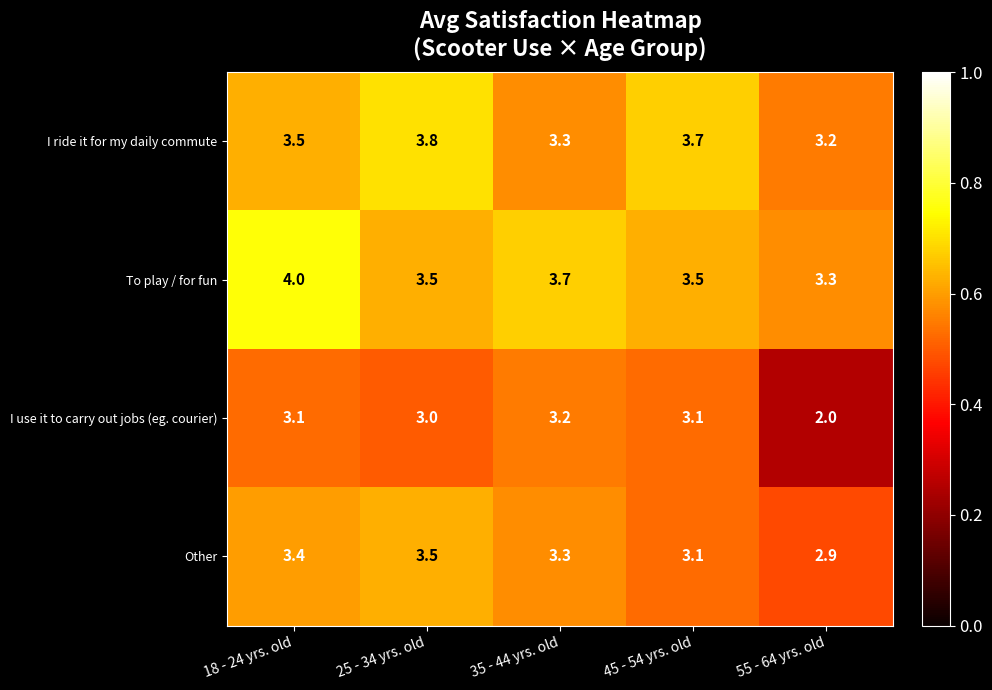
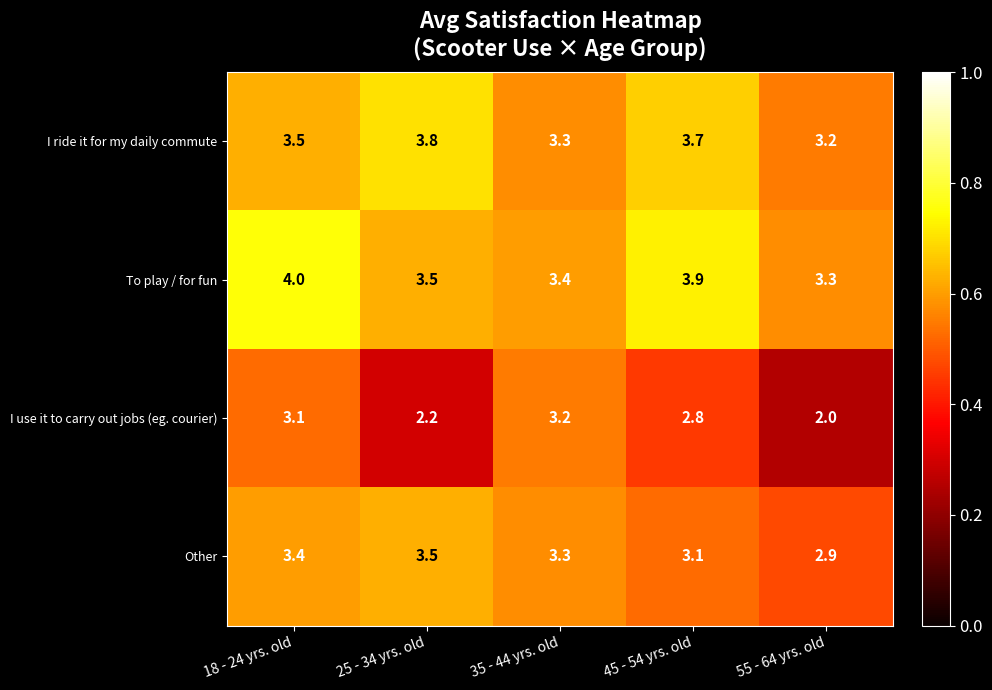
To play / for fun, 35 - 44 yrs. old: 3.7 -> 3.4
To play / for fun, 45 - 54 yrs. old: 3.5 -> 3.9
I use it to carry out jobs (eg. courier), 25 - 34 yrs. old: 3.0 -> 2.2
I use it to carry out jobs (eg. courier), 45 - 54 yrs. old: 3.1 -> 2.8
